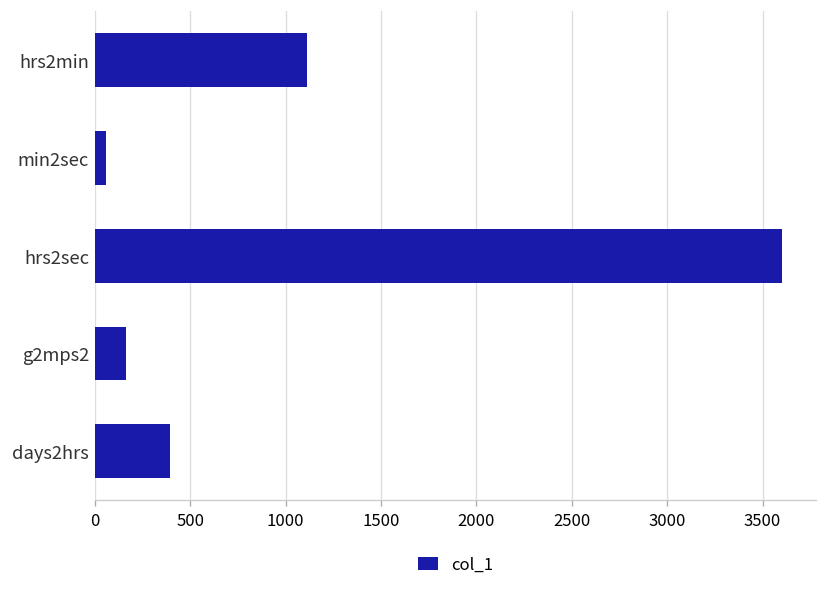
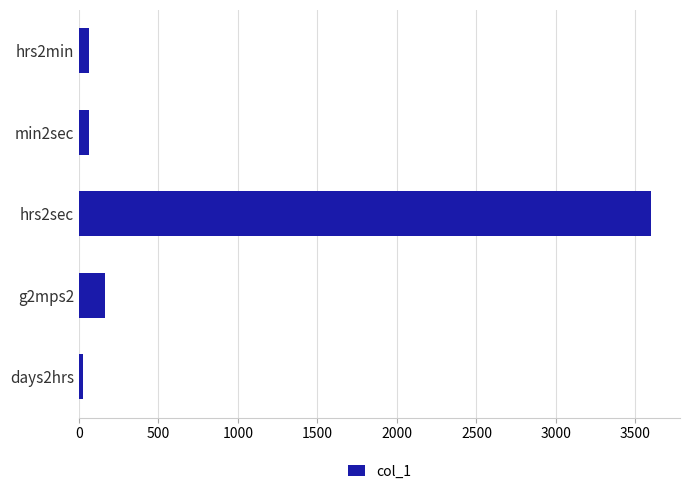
hrs2min: 1110 -> 60
days2hrs: 390 -> 20
